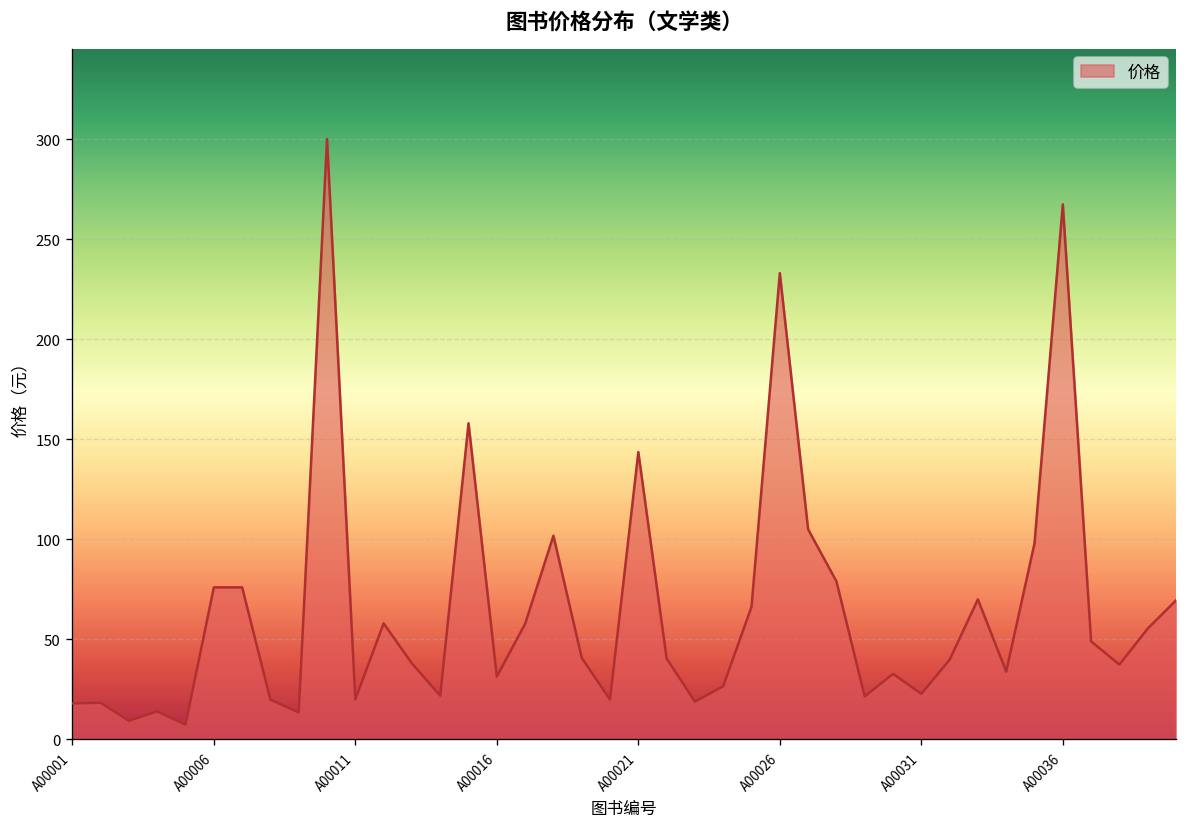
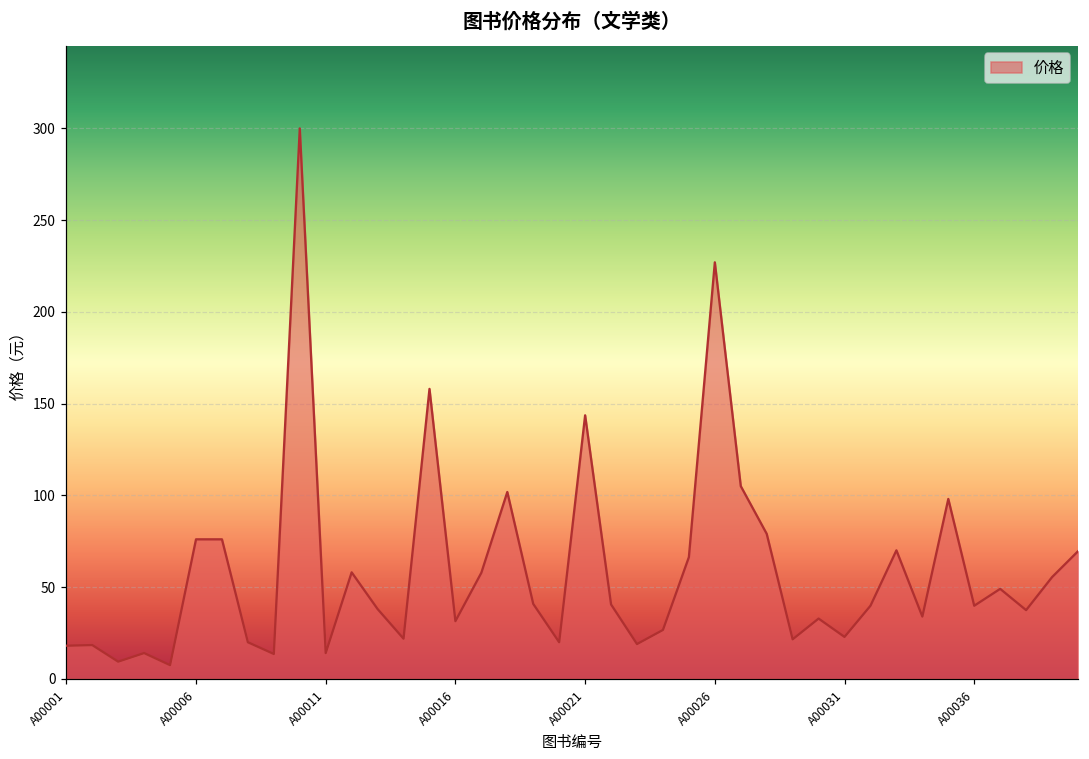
A00011: 20 -> 14
A00026: 233 -> 227
A00036: 267 -> 40
